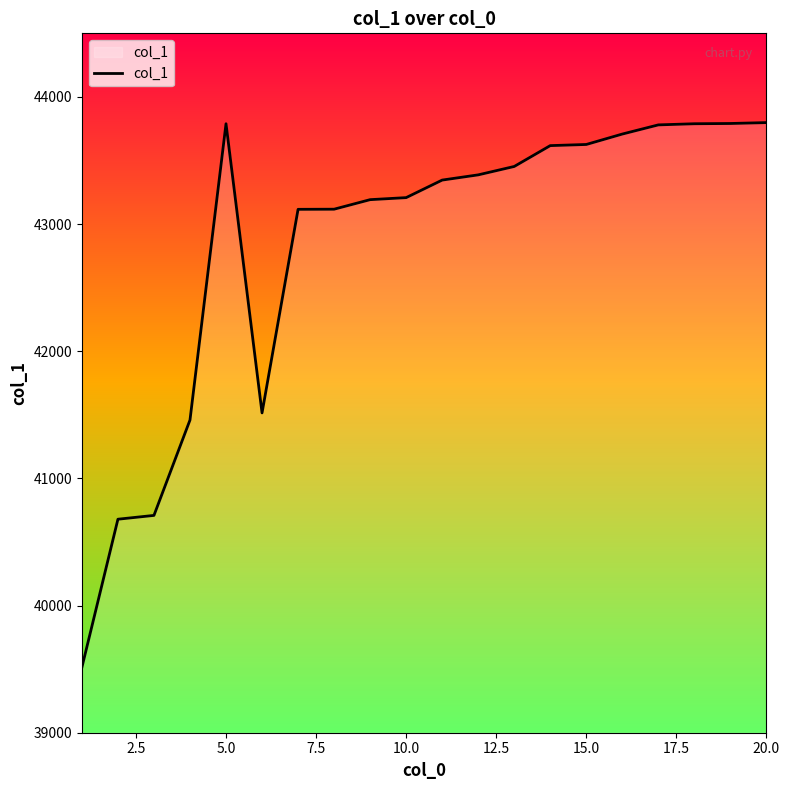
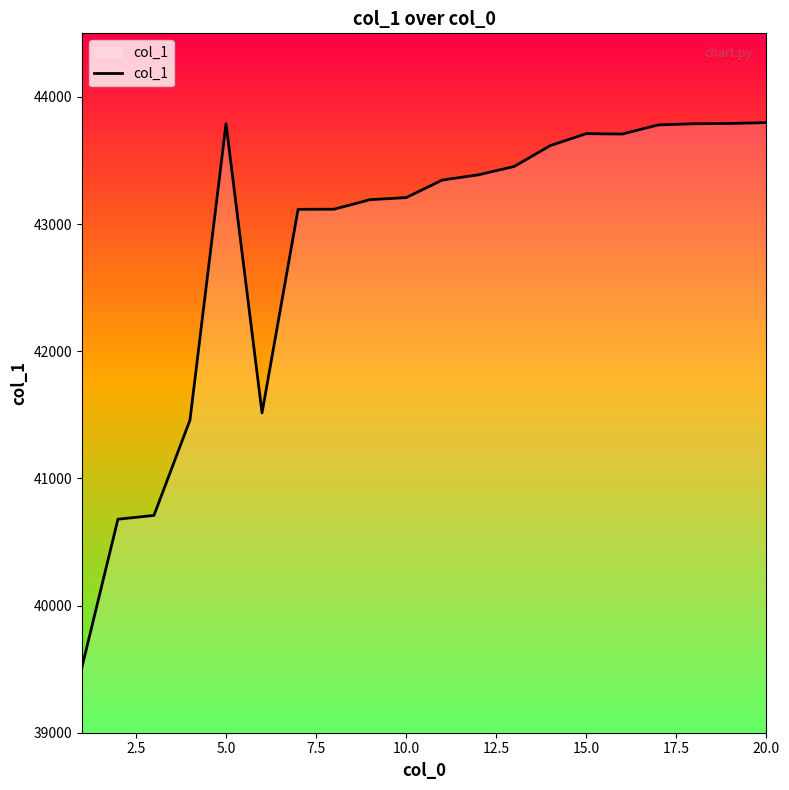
15.0: 43630 -> 43710
